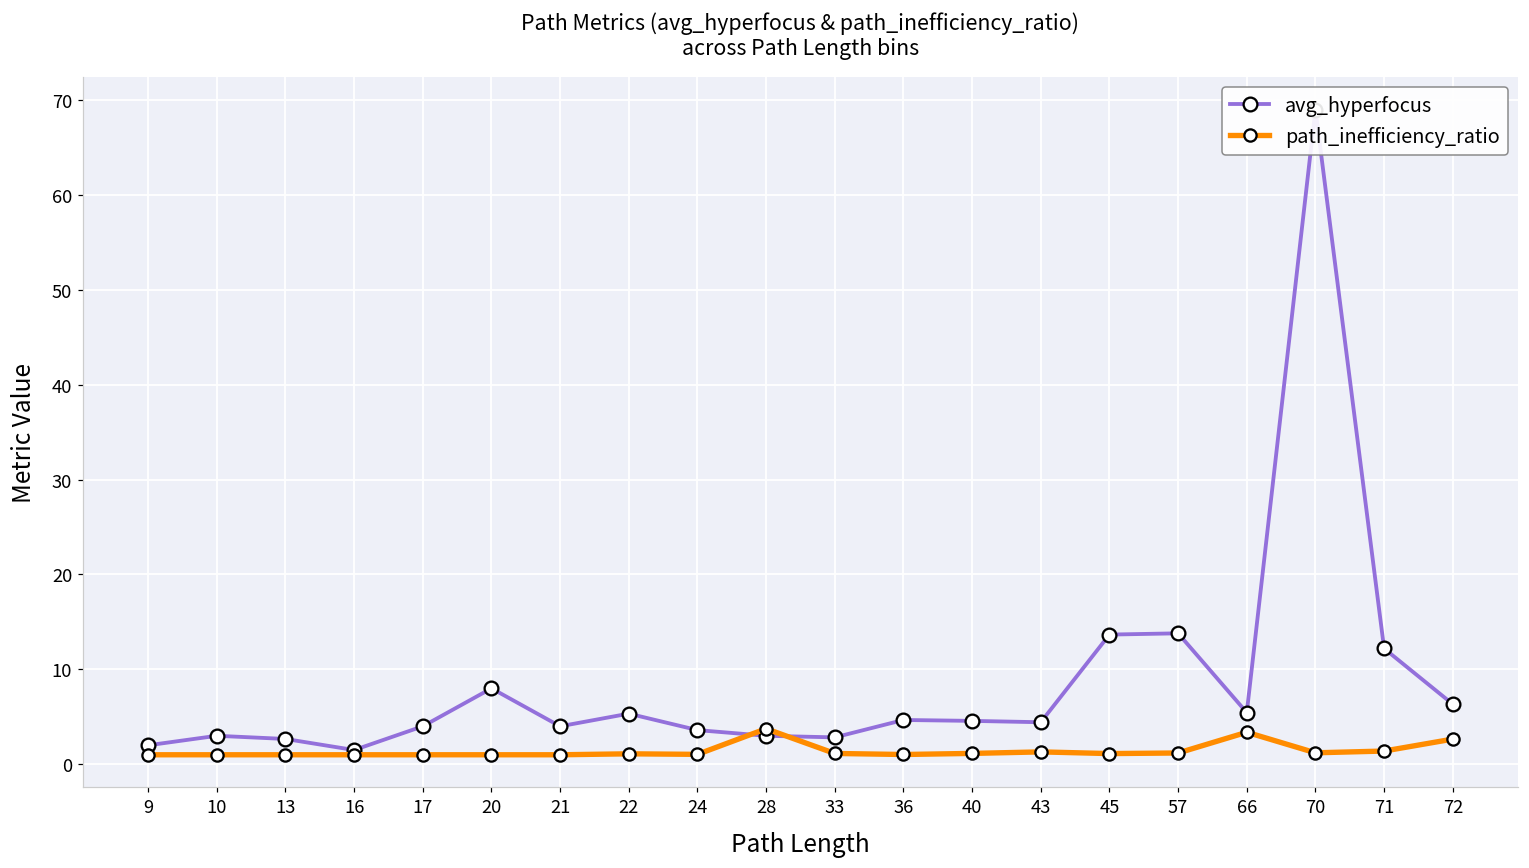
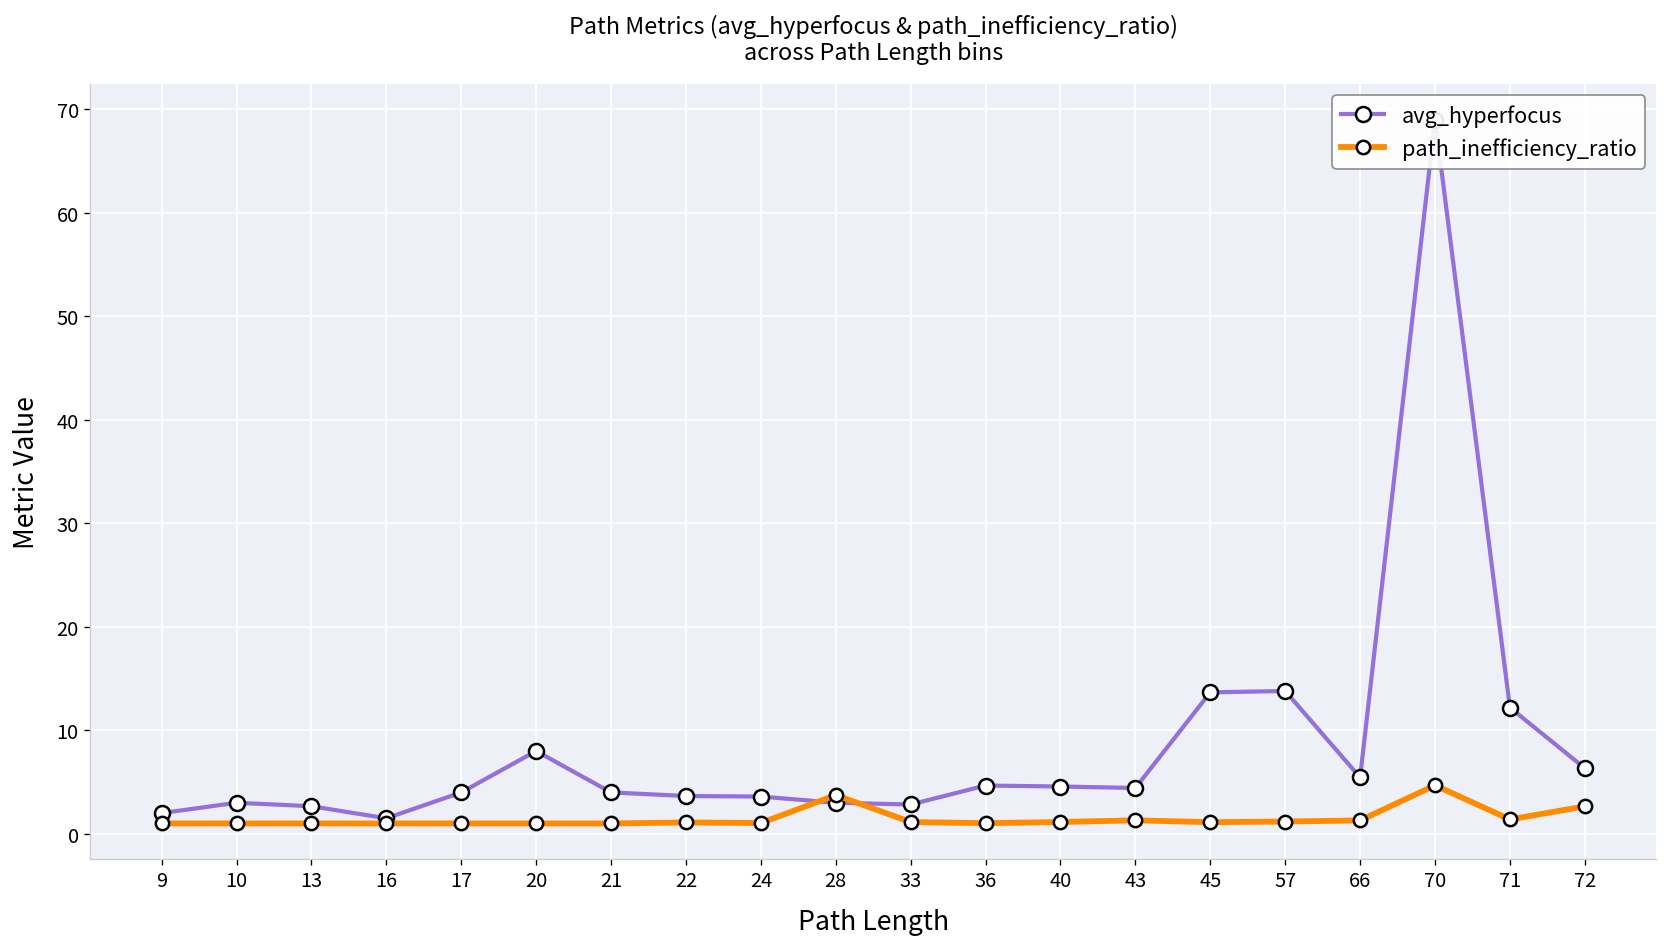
avg_hyperfocus, 22: 5 -> 4
path_inefficiency_ratio, 66: 3 -> 1
path_inefficiency_ratio, 70: 1 -> 5
